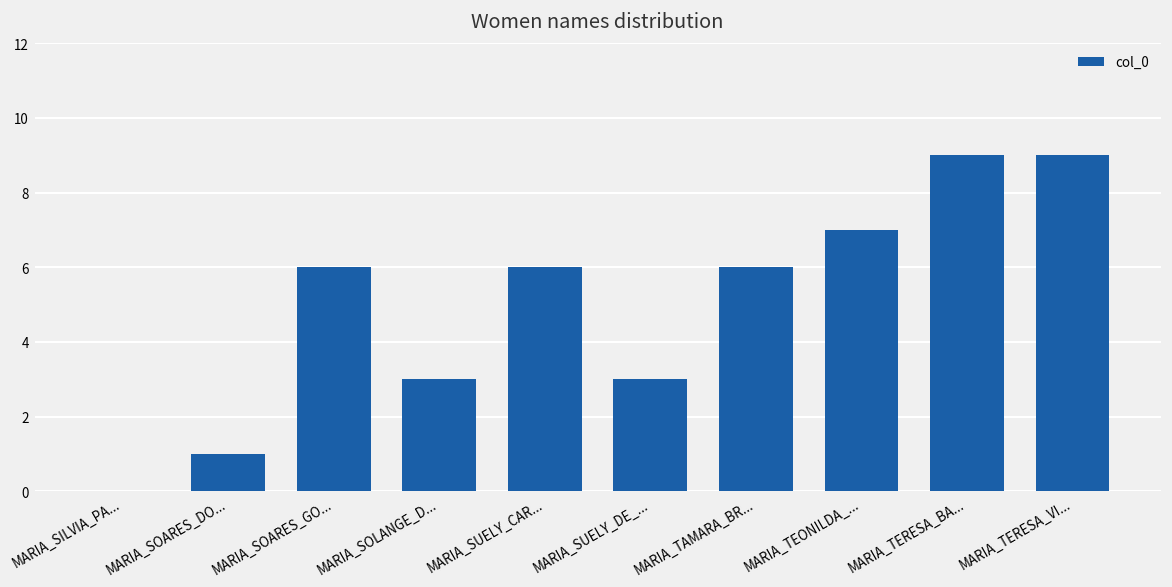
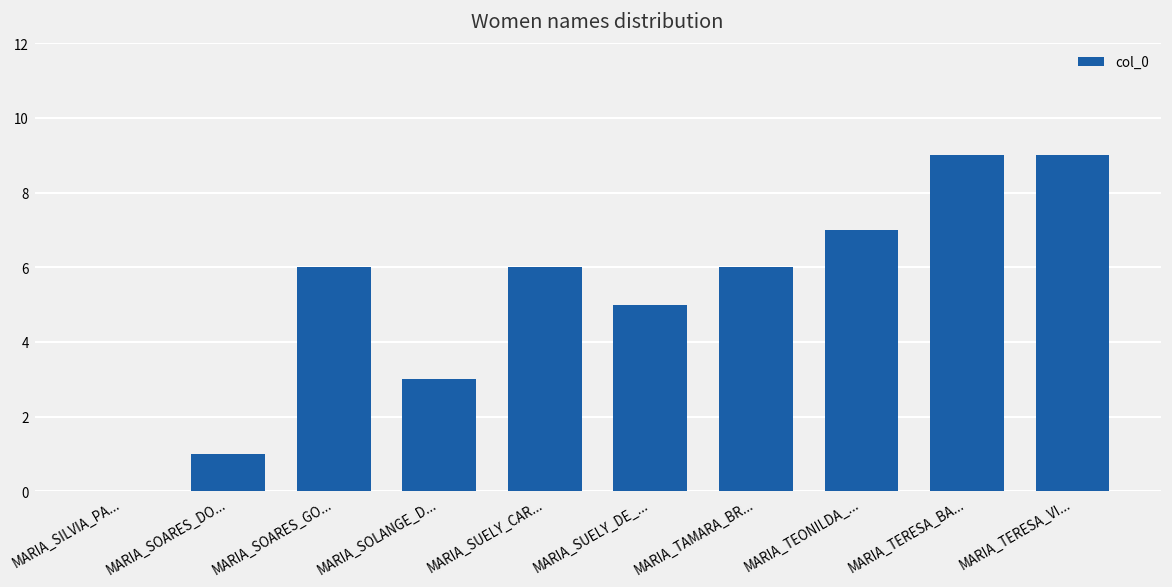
MARIA_SUELY_DE_...: 3 -> 5
